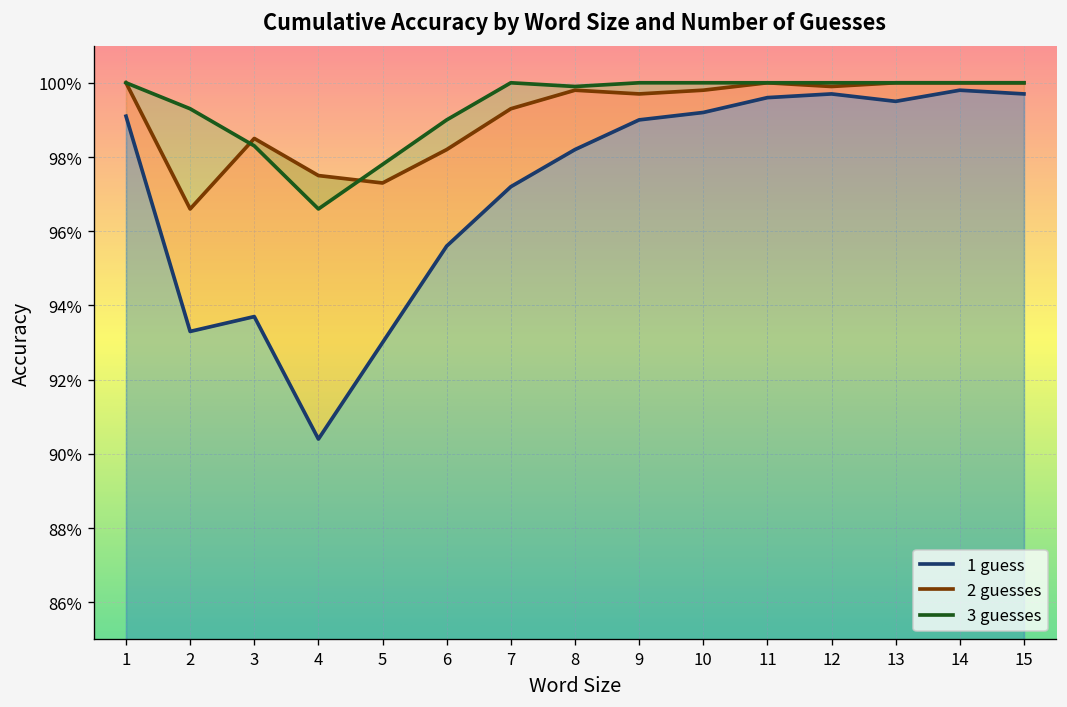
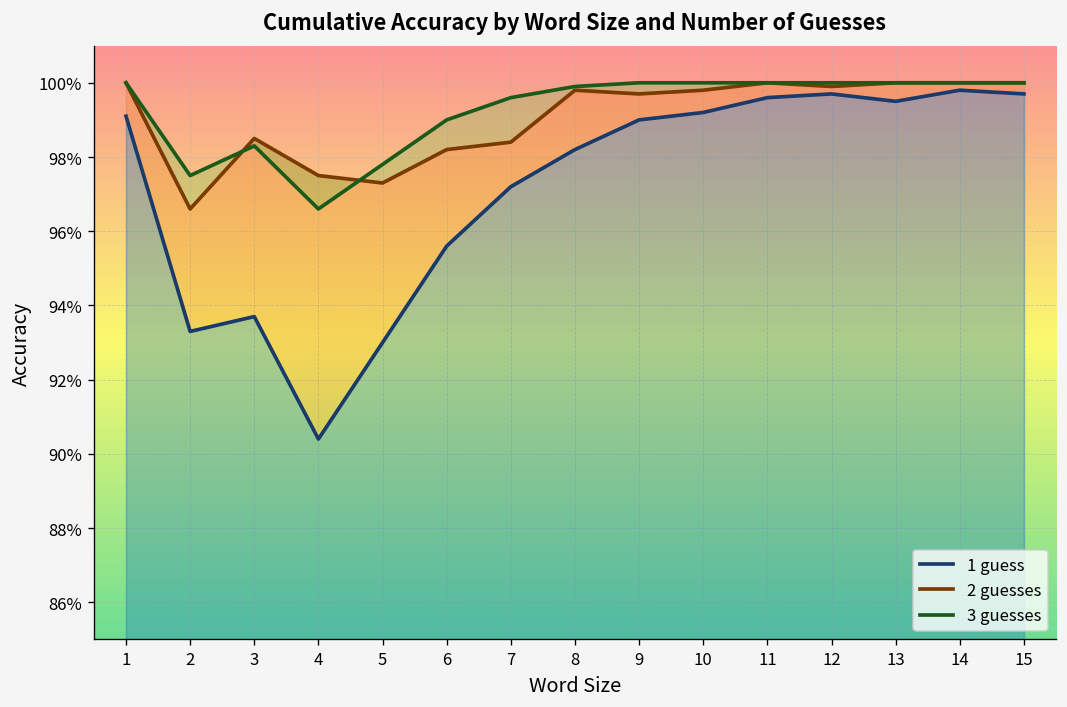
3 guesses, 2: 99.3% -> 97.5%
2 guesses, 7: 99.3% -> 98.4%
3 guesses, 7: 100.0% -> 99.6%
